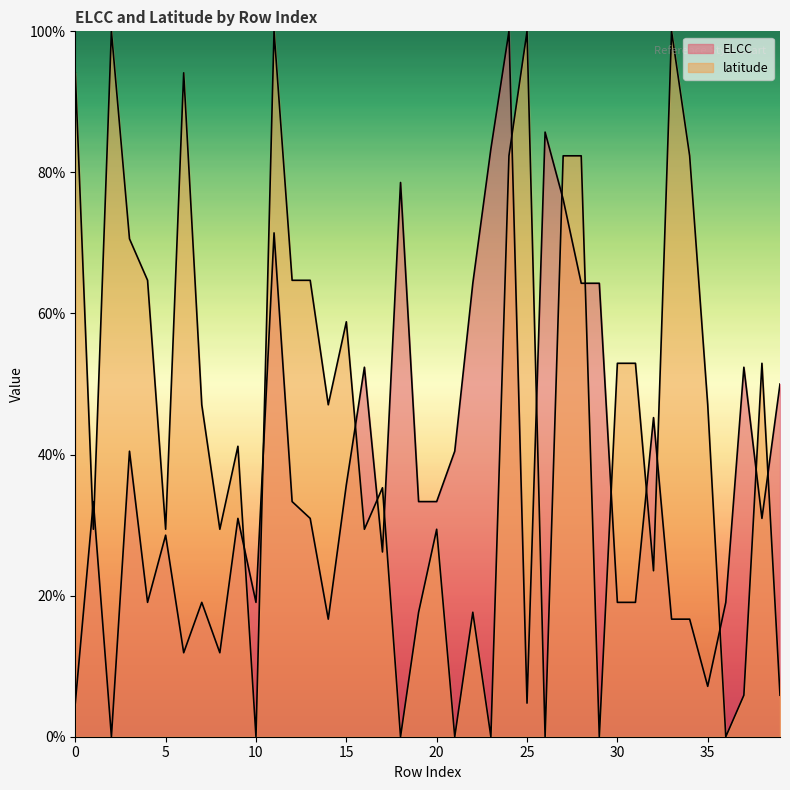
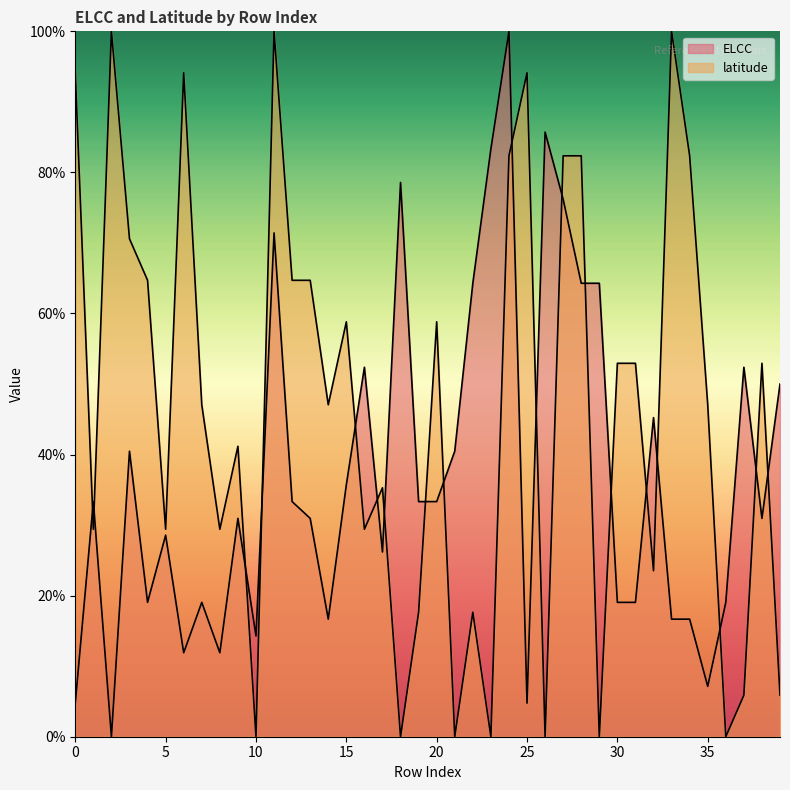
ELCC, 10: 19% -> 14%
latitude, 20: 29% -> 59%
latitude, 25: 100% -> 94%
